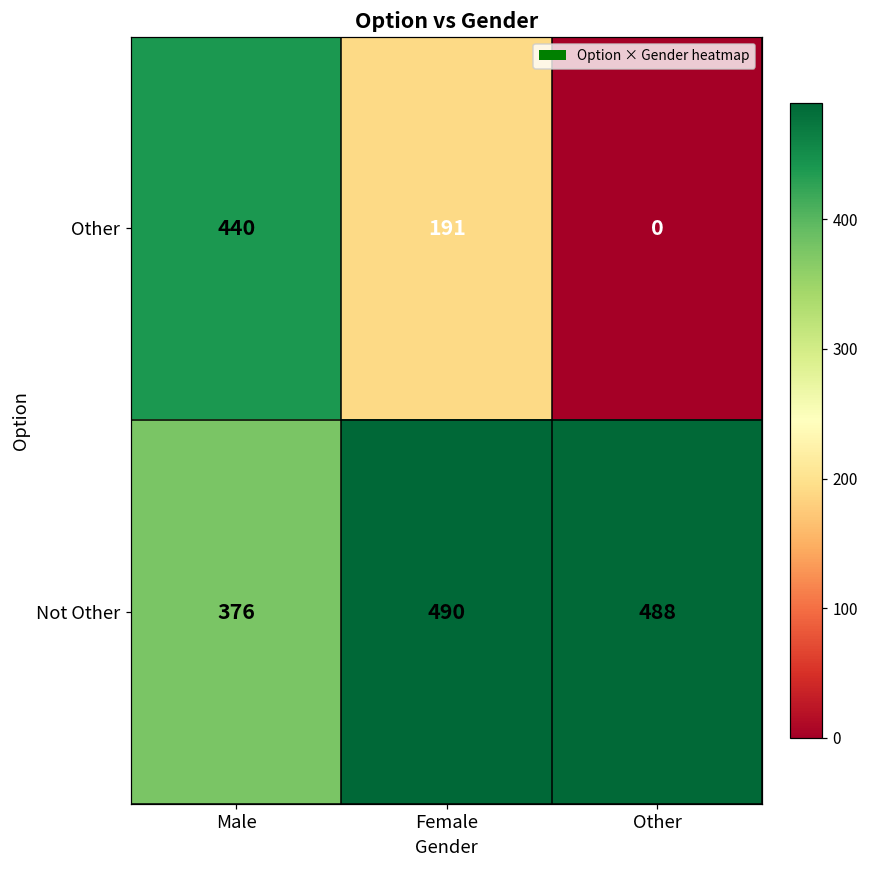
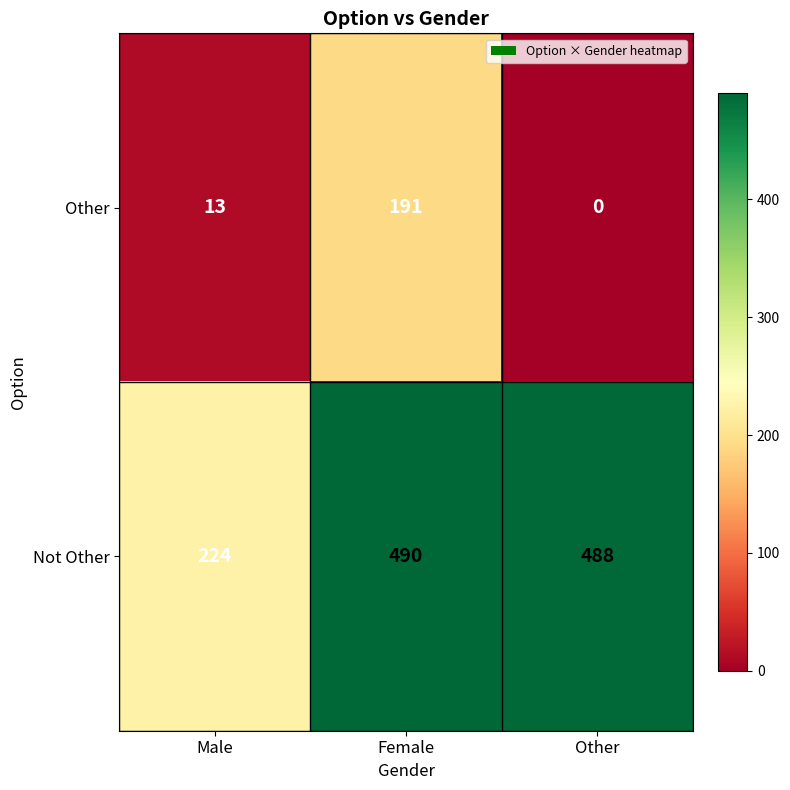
Other, Male: 440 -> 13
Not Other, Male: 376 -> 224
